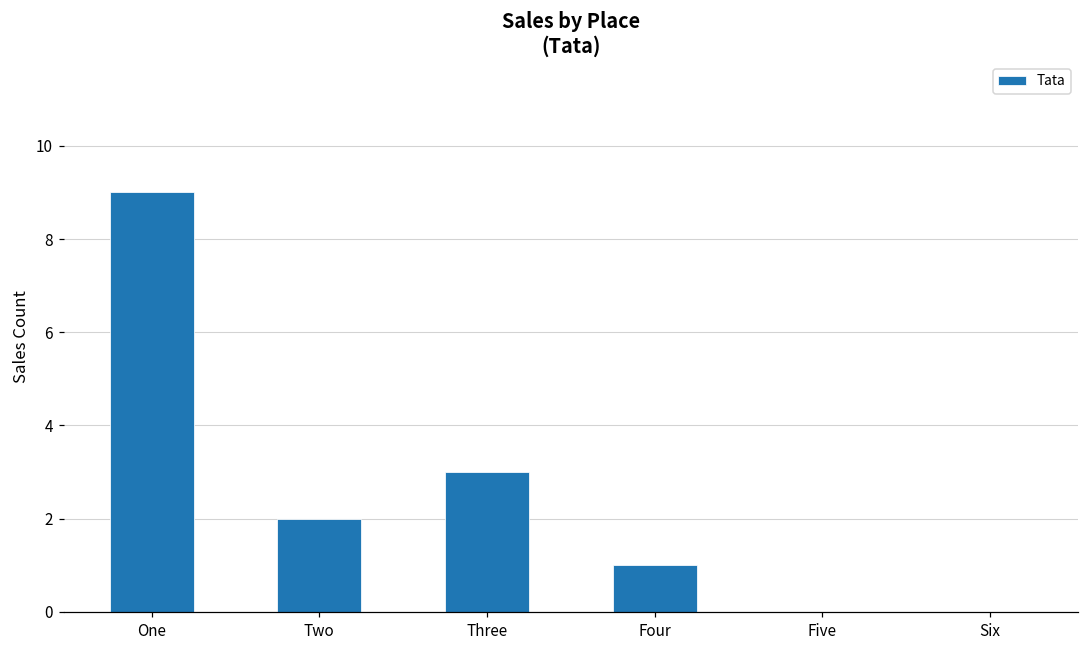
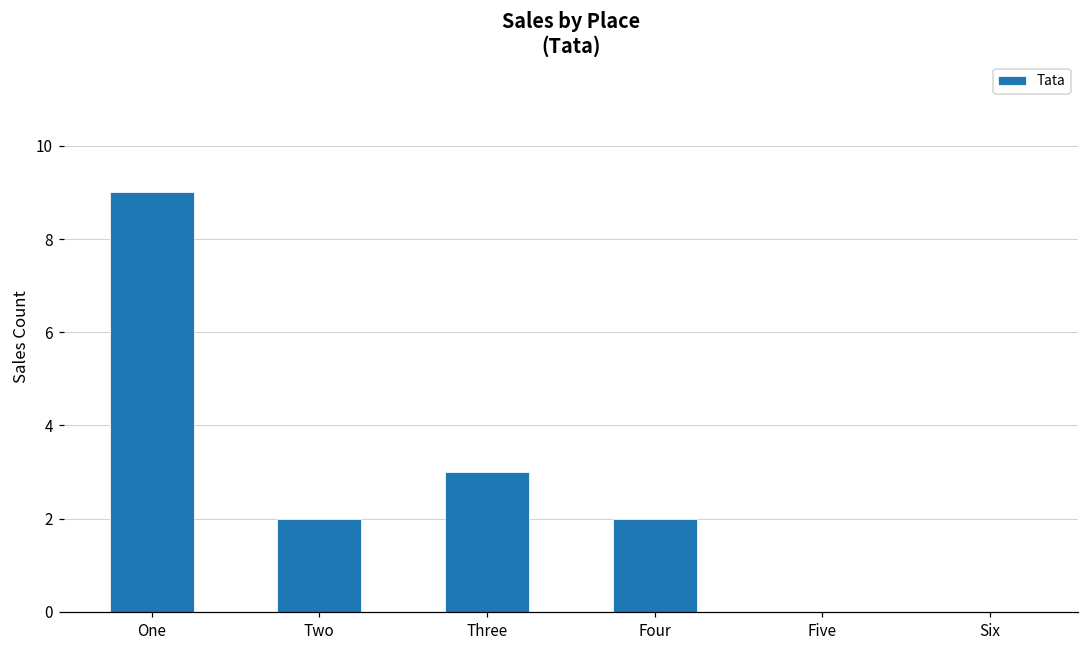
Four: 1 -> 2
